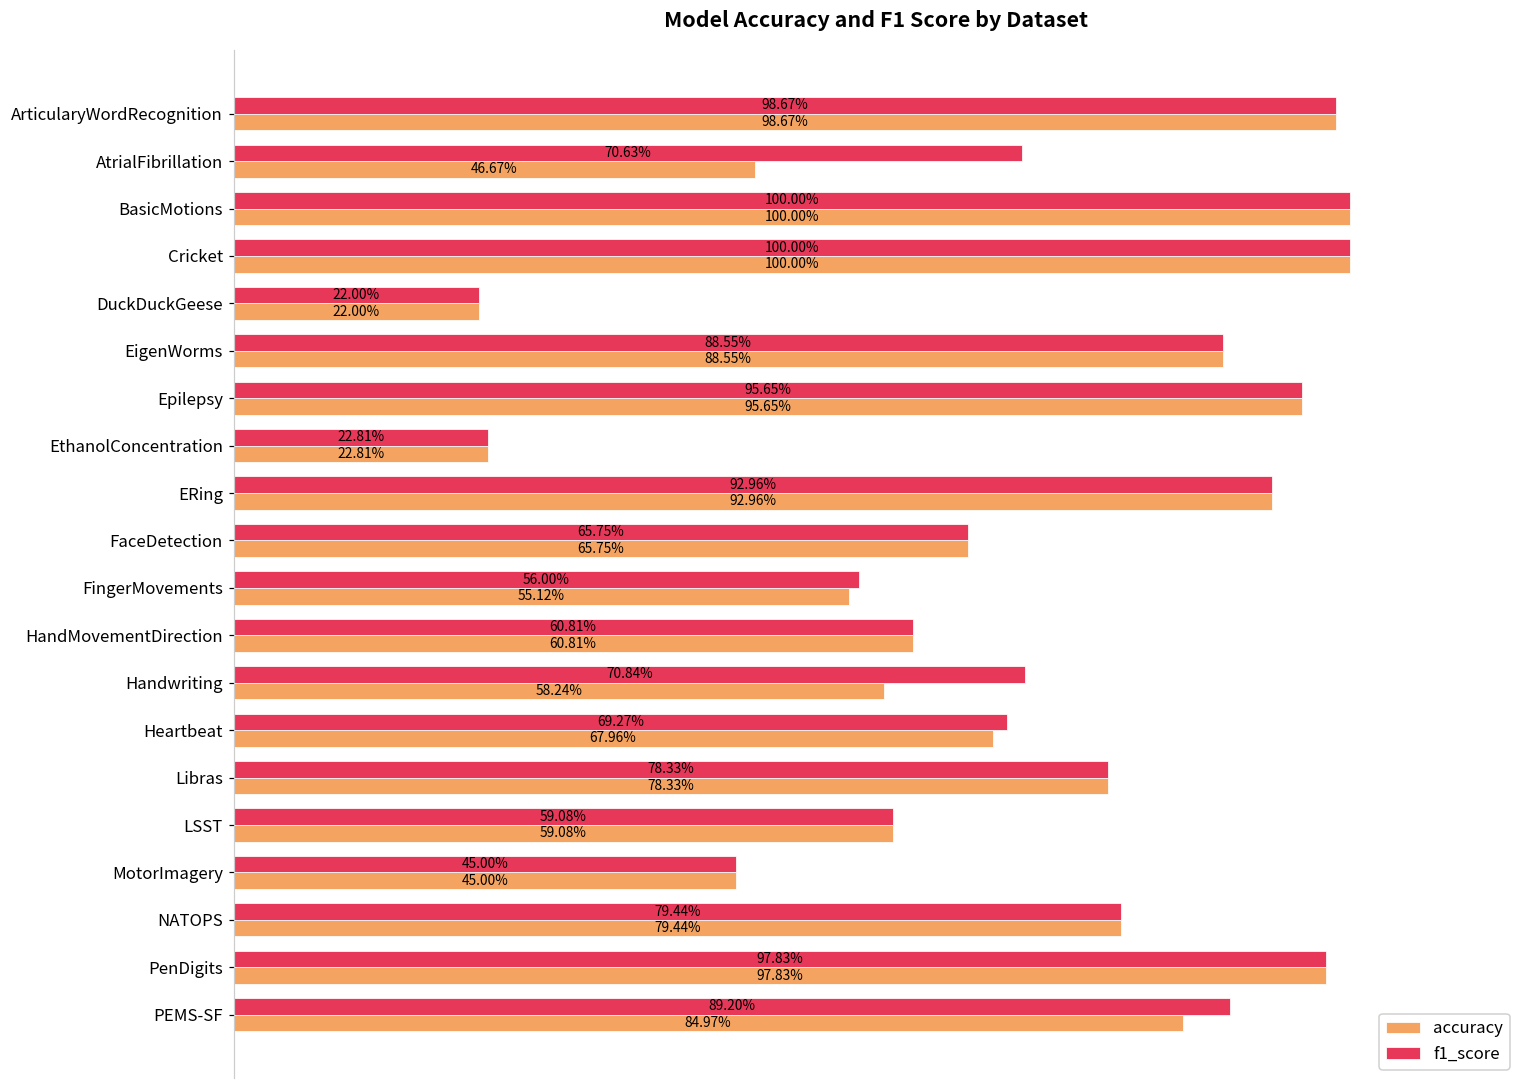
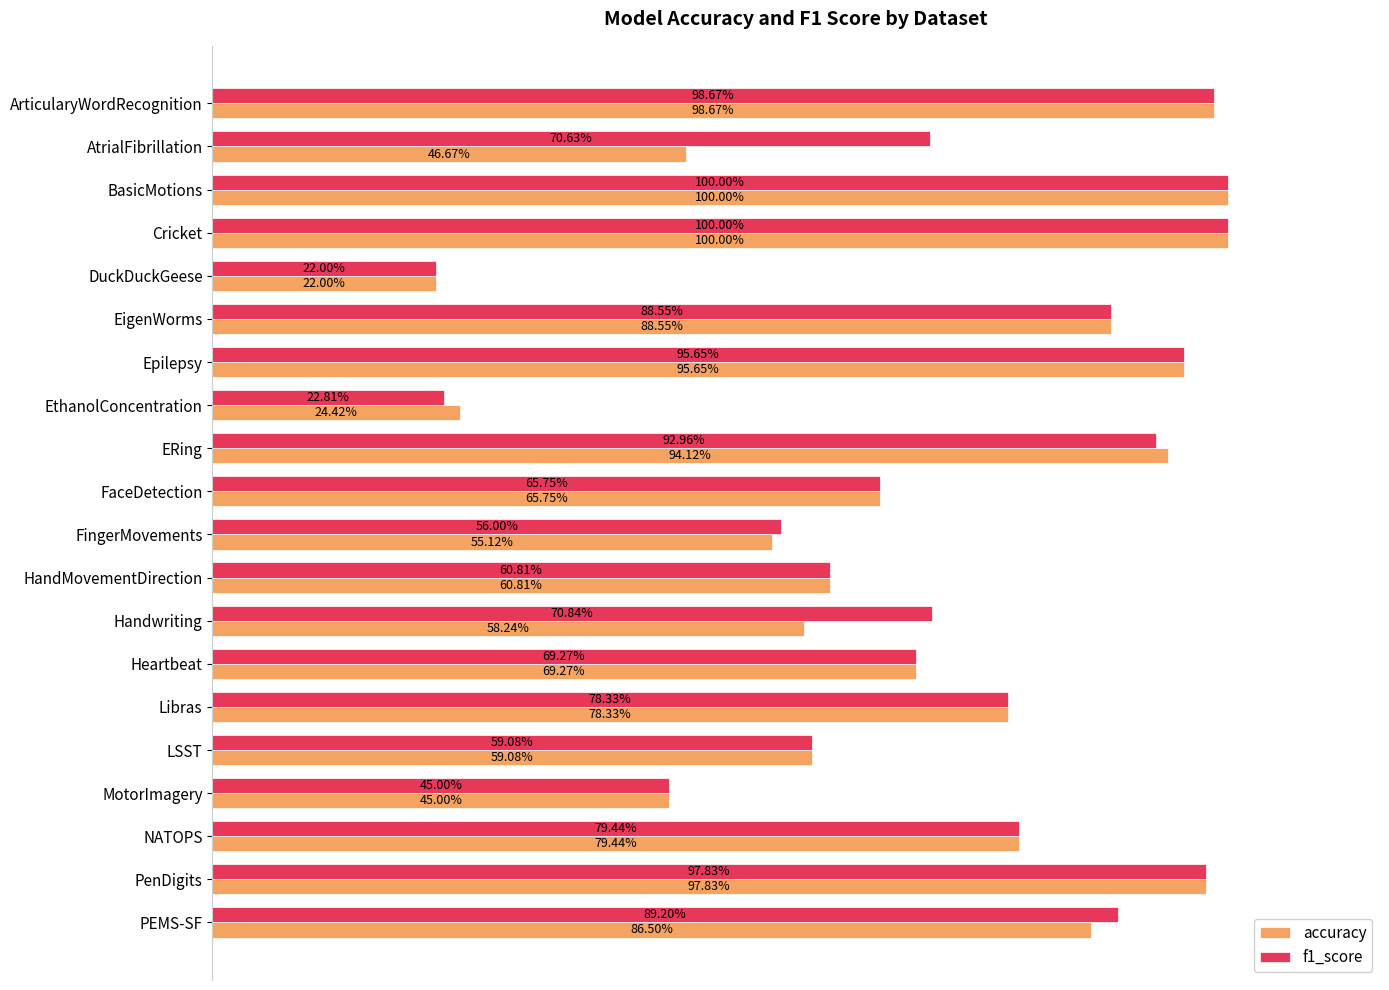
accuracy, EthanolConcentration: 22.81% -> 24.42%
accuracy, ERing: 92.96% -> 94.12%
accuracy, Heartbeat: 67.96% -> 69.27%
accuracy, PEMS-SF: 84.97% -> 86.50%
